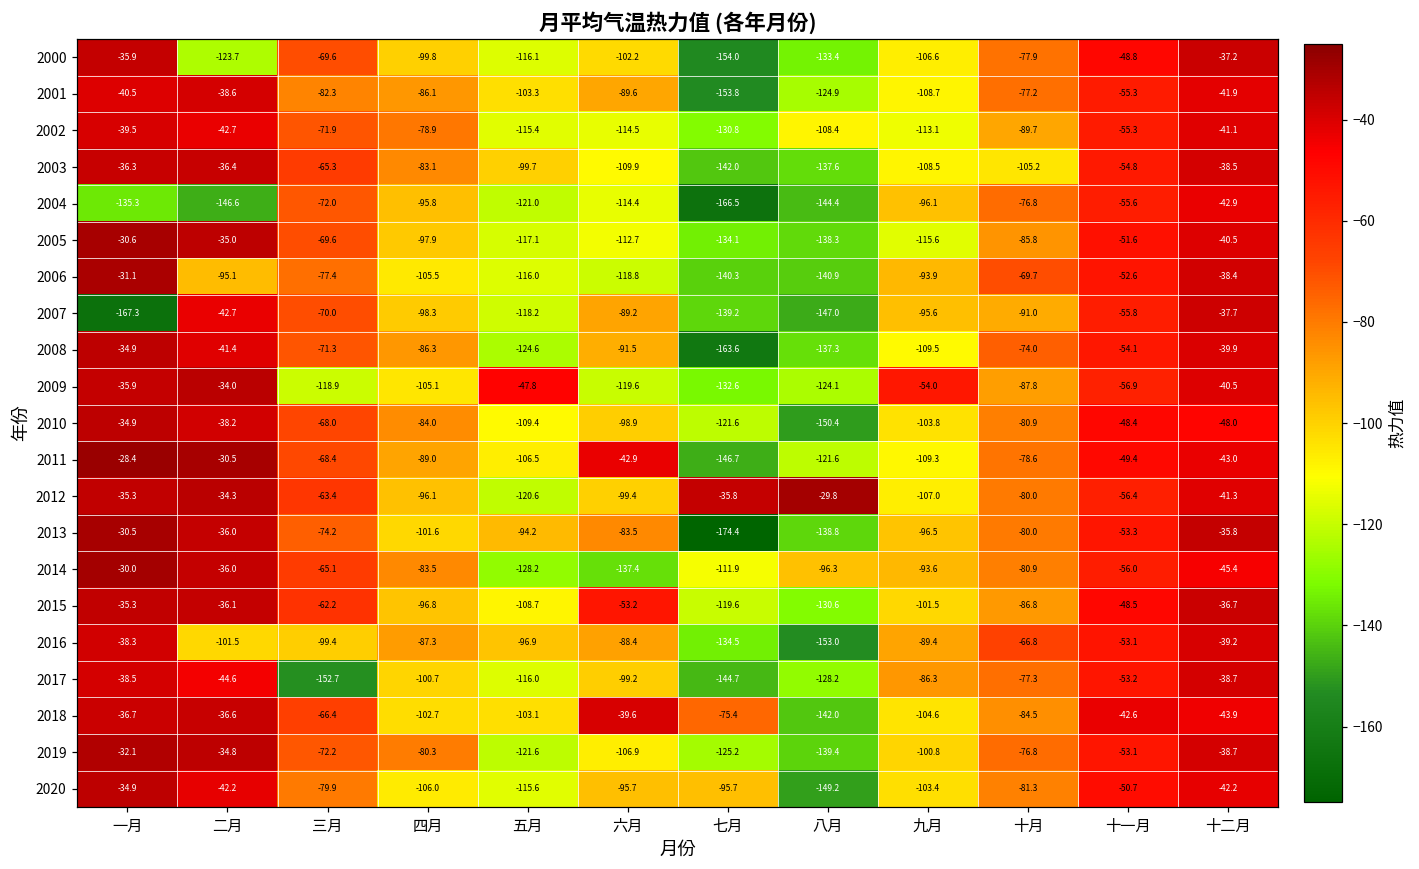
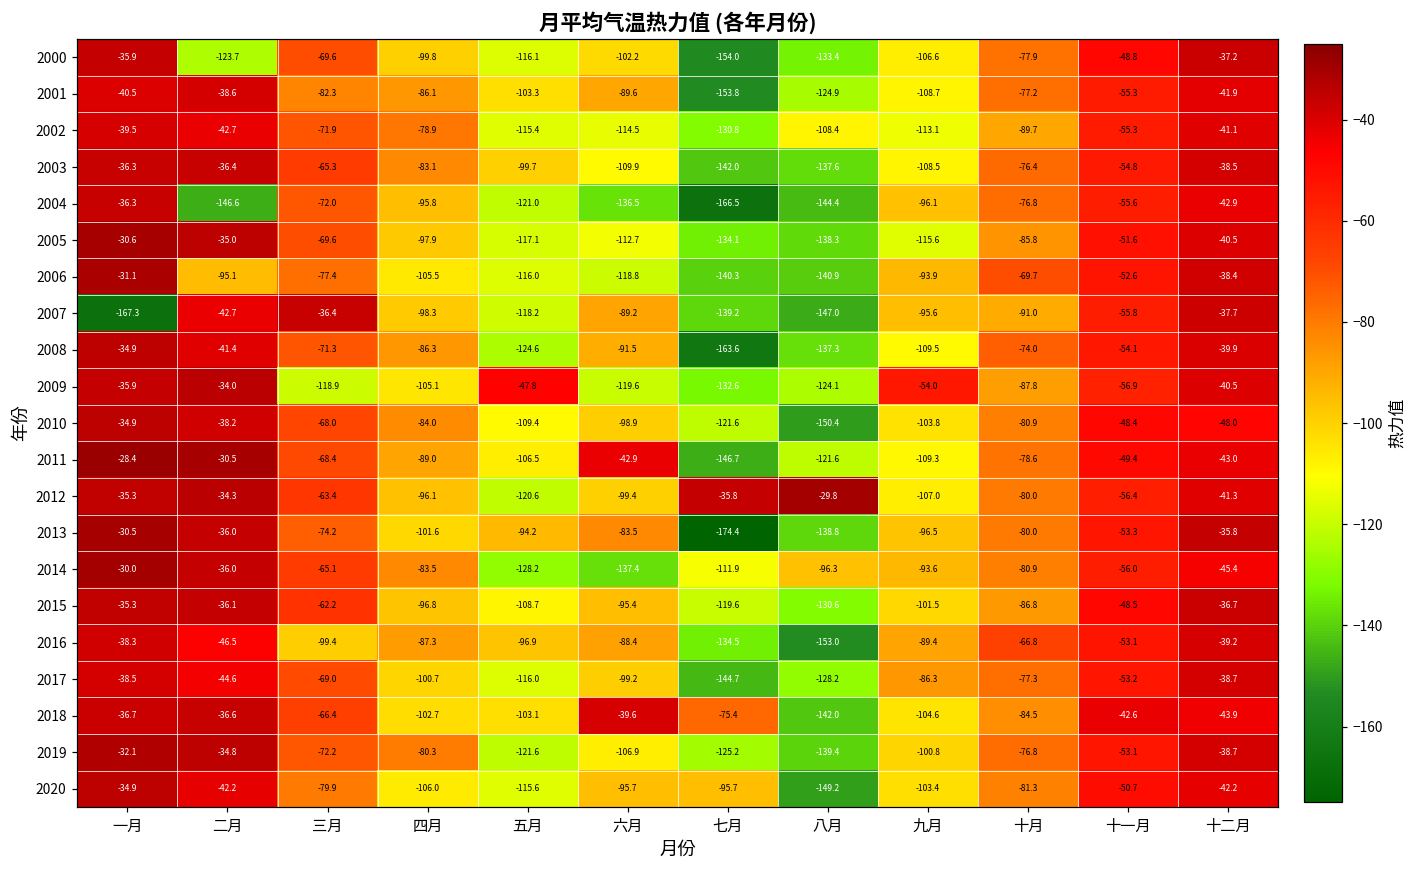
2003, 十月: -105.2 -> -76.4
2004, 一月: -135.3 -> -36.3
2004, 六月: -114.4 -> -136.5
2007, 三月: -70.0 -> -36.4
2015, 六月: -53.2 -> -95.4
2016, 二月: -101.5 -> -46.5
2017, 三月: -152.7 -> -69.0
